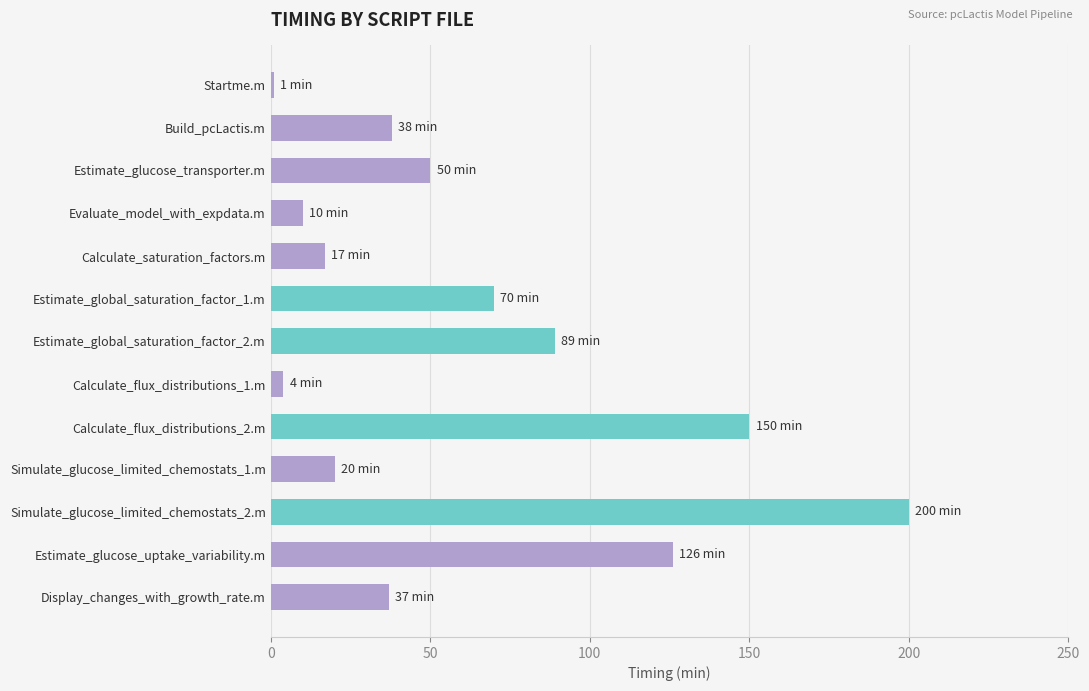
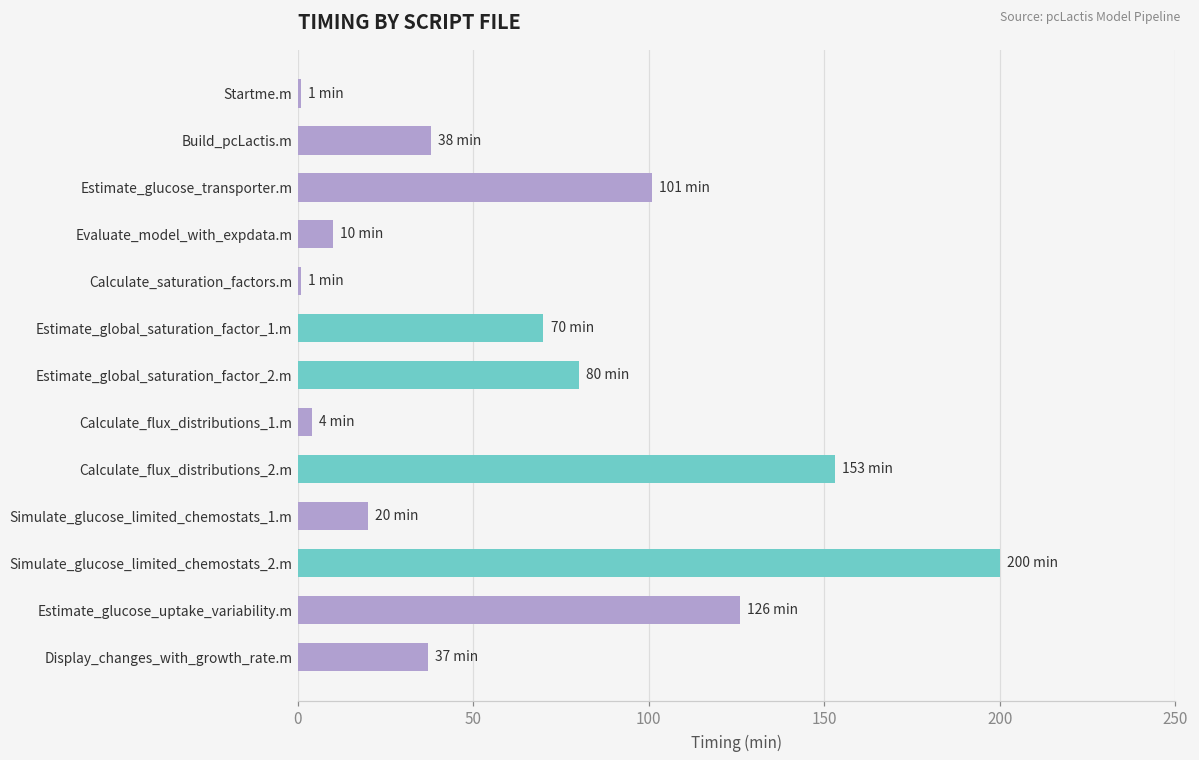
Estimate_glucose_transporter.m: 50 -> 101
Calculate_saturation_factors.m: 17 -> 1
Estimate_global_saturation_factor_2.m: 89 -> 80
Calculate_flux_distributions_2.m: 150 -> 153
